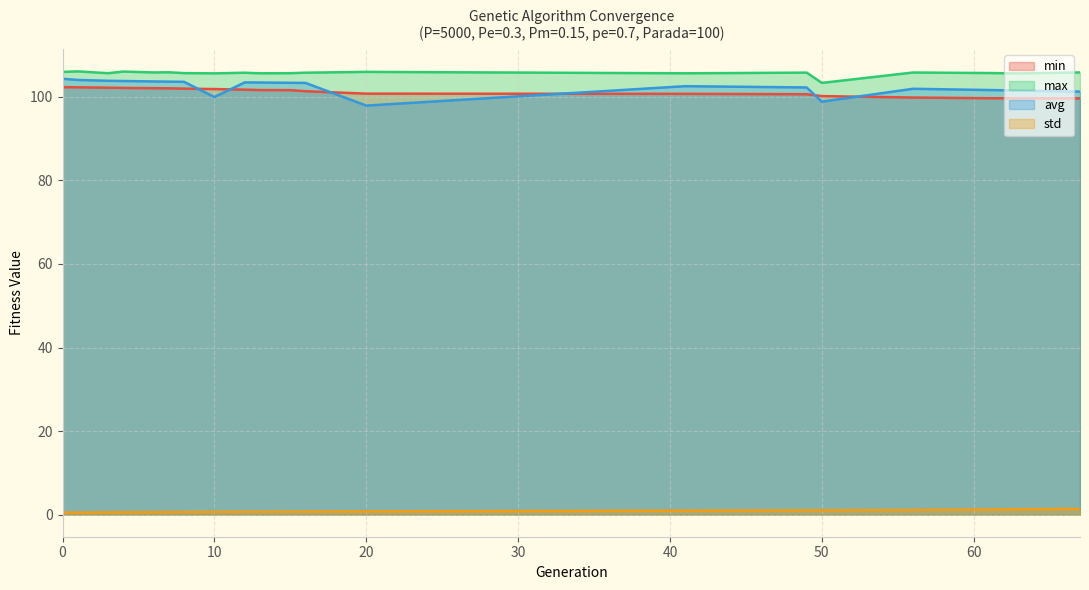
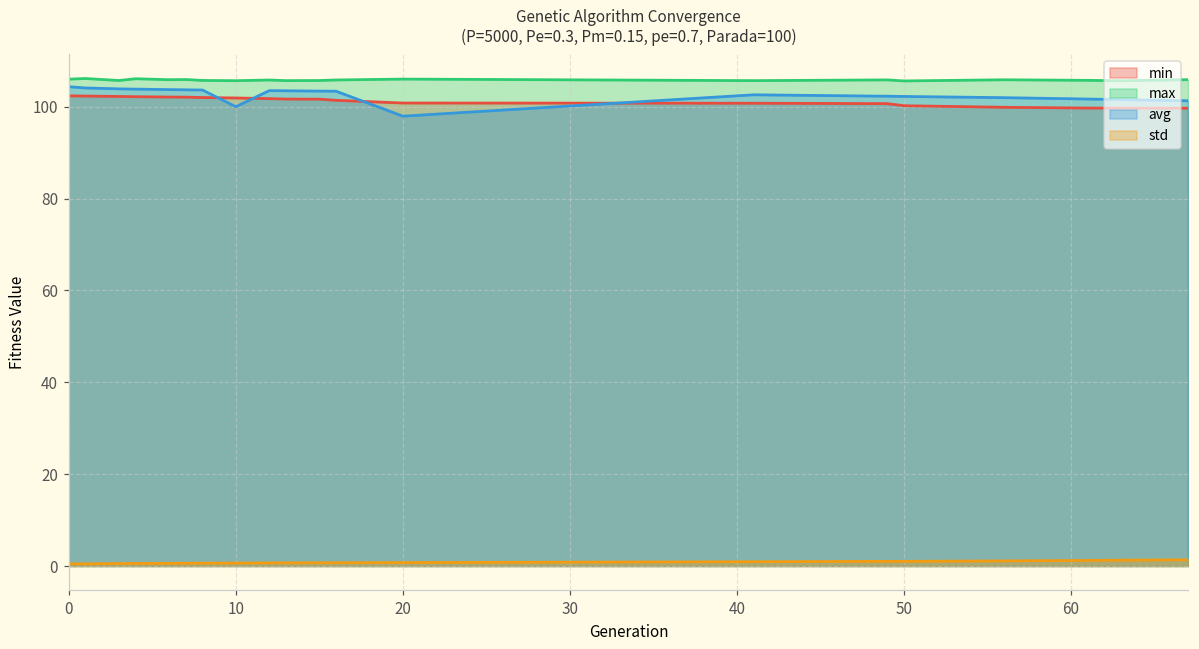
max, 50: 103 -> 106
avg, 50: 99 -> 102
